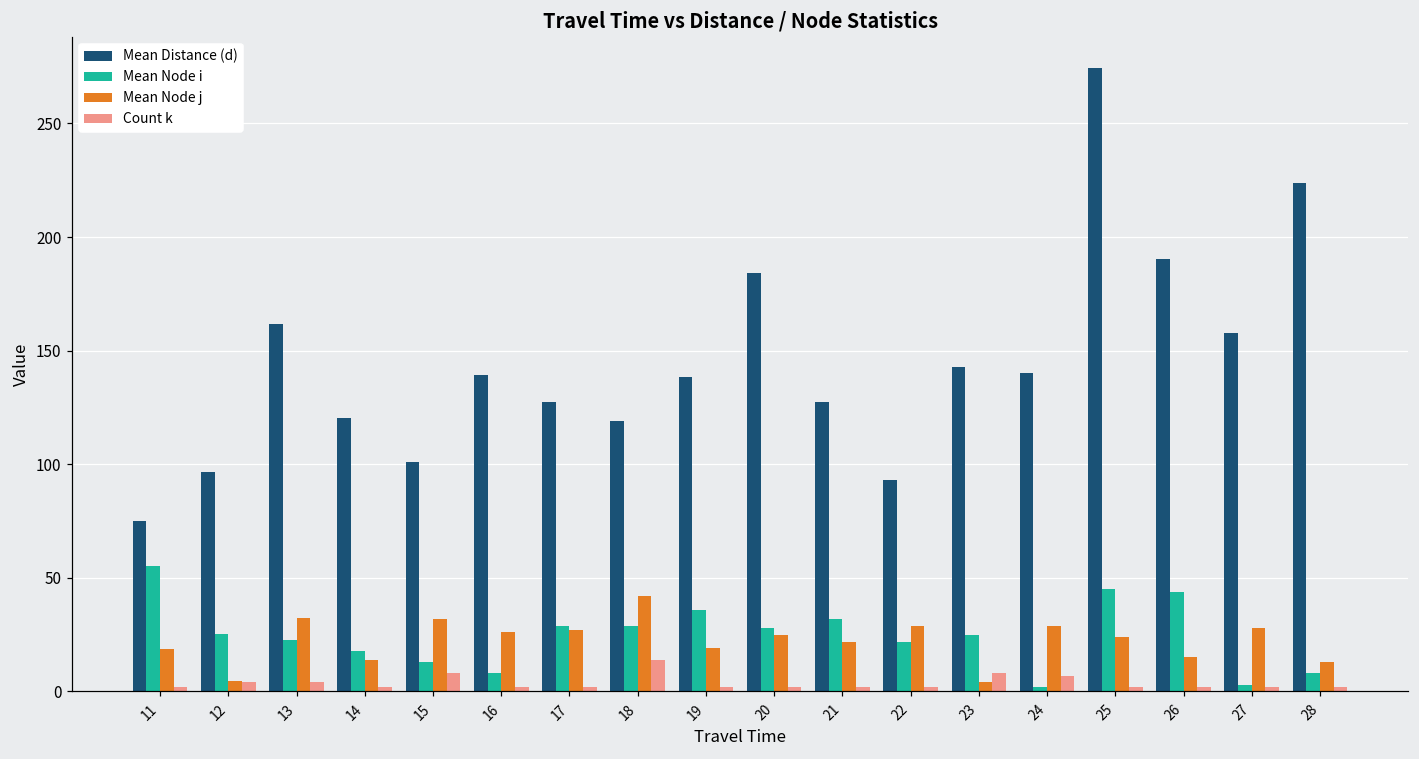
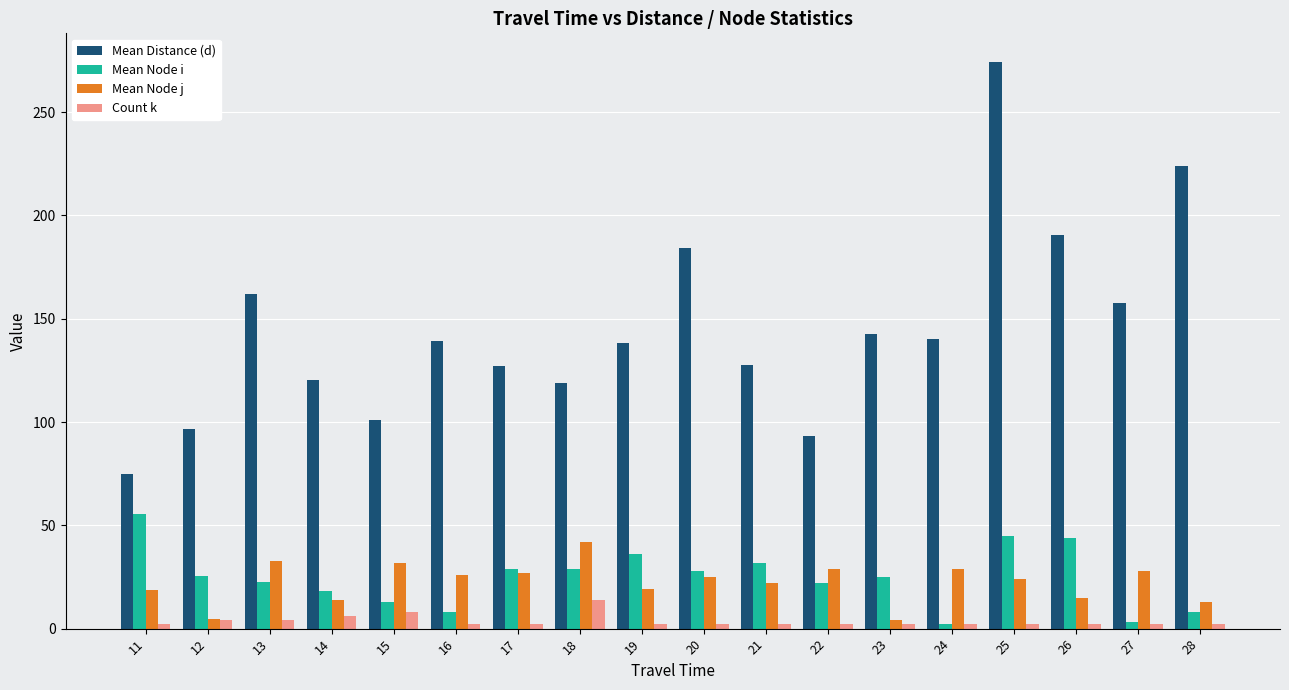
Count k, 14: 2 -> 6
Count k, 23: 8 -> 2
Count k, 24: 7 -> 2
